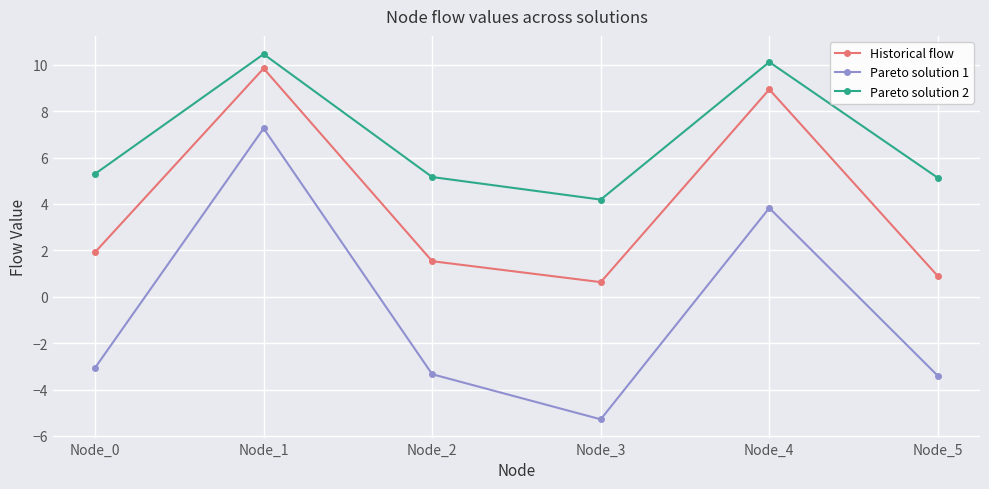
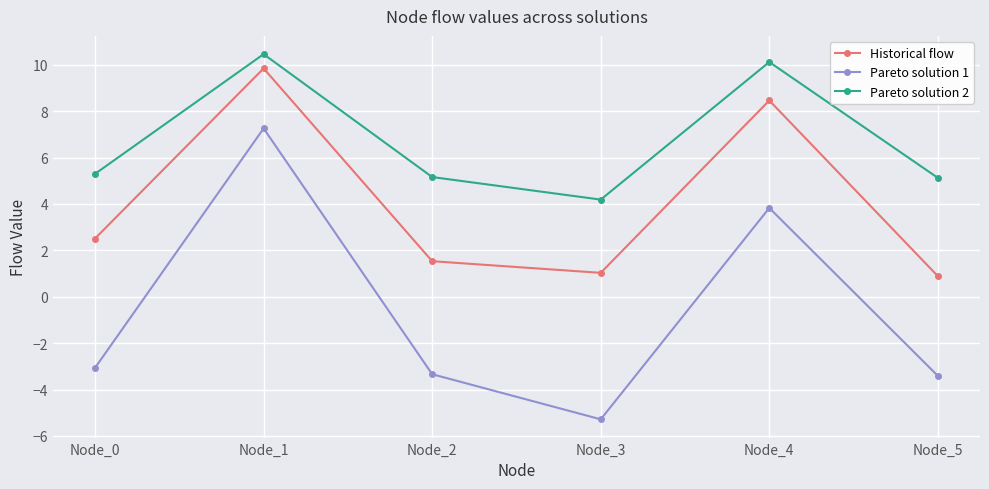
Historical flow, Node_0: 1.9 -> 2.5
Historical flow, Node_3: 0.6 -> 1.0
Historical flow, Node_4: 8.9 -> 8.5
